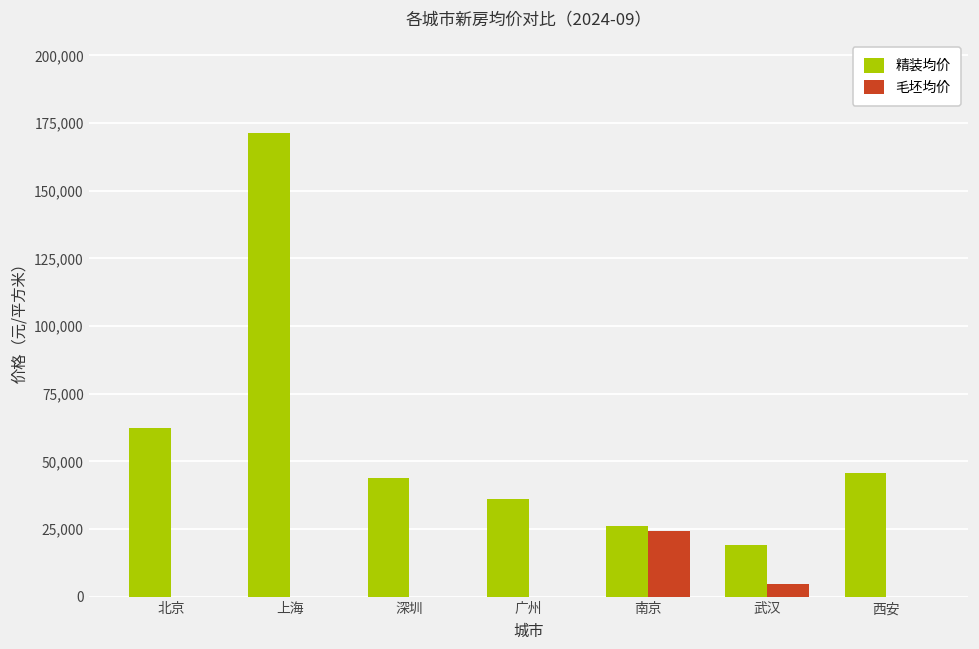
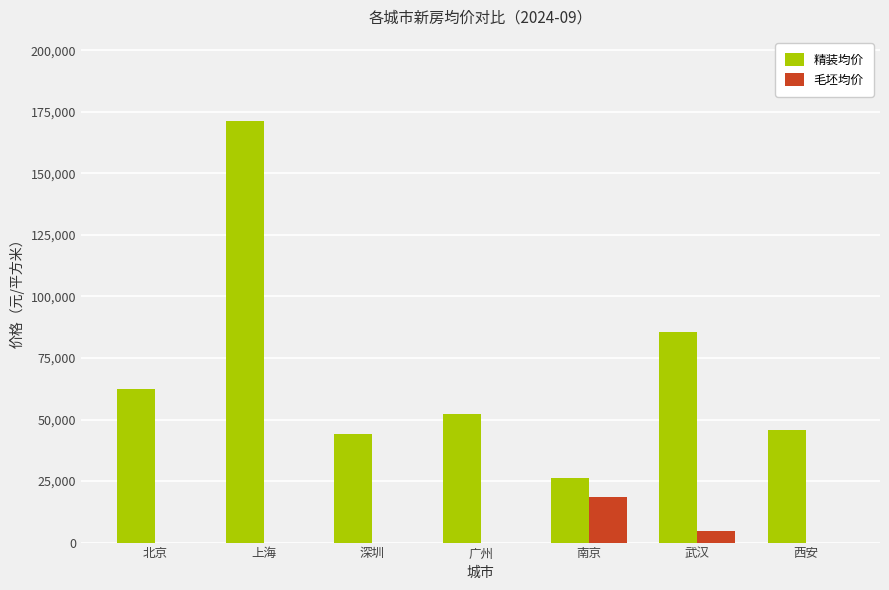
精装均价, 广州: 36,000 -> 52,000
毛坯均价, 南京: 25,000 -> 19,000
精装均价, 武汉: 19,000 -> 86,000
